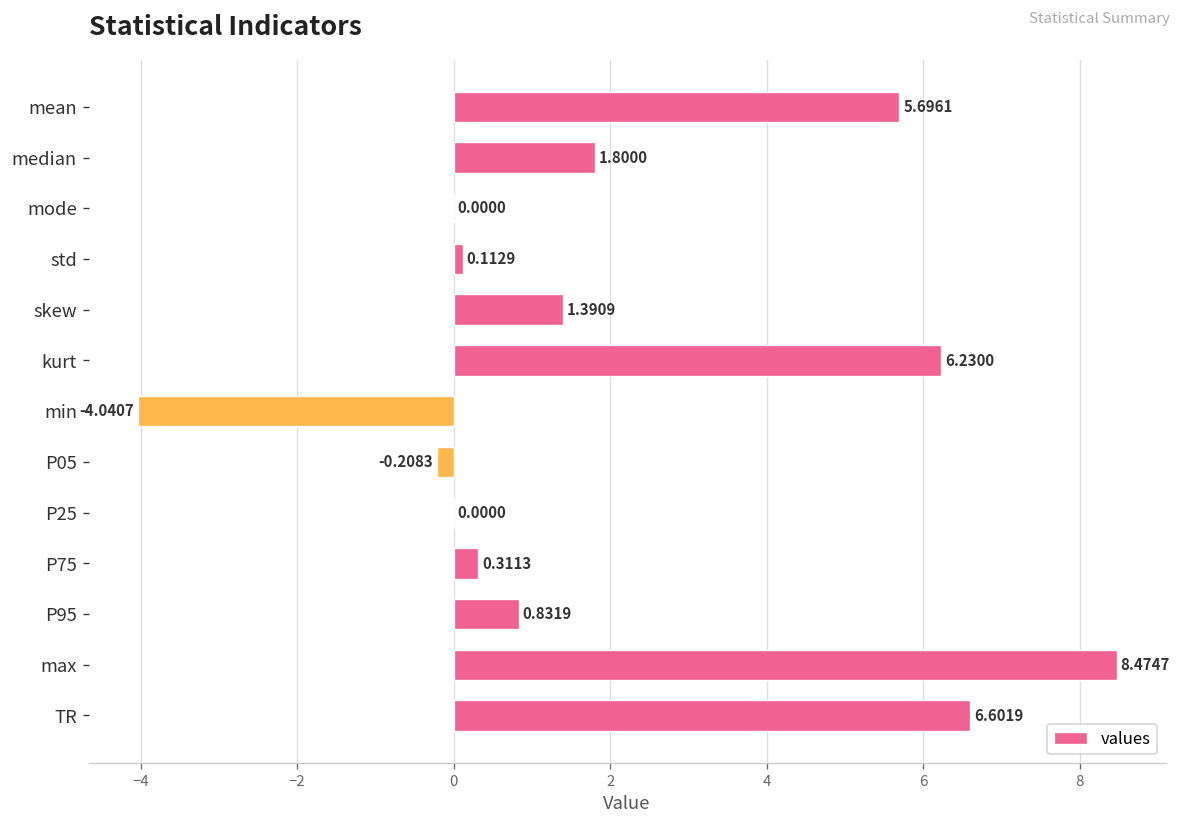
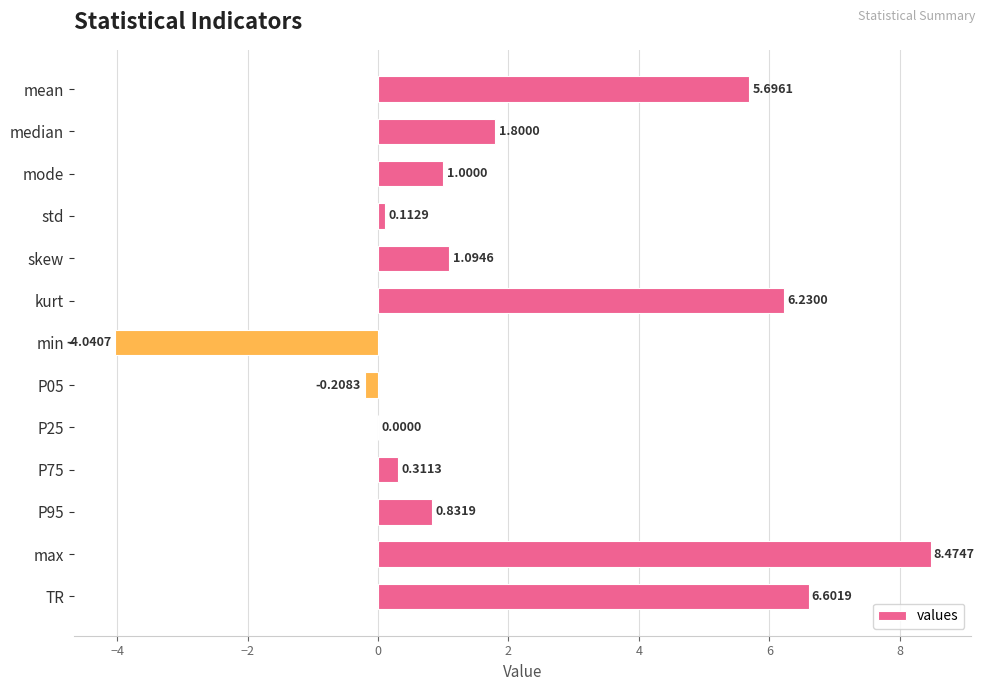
mode: 0.0000 -> 1.0000
skew: 1.3909 -> 1.0946
